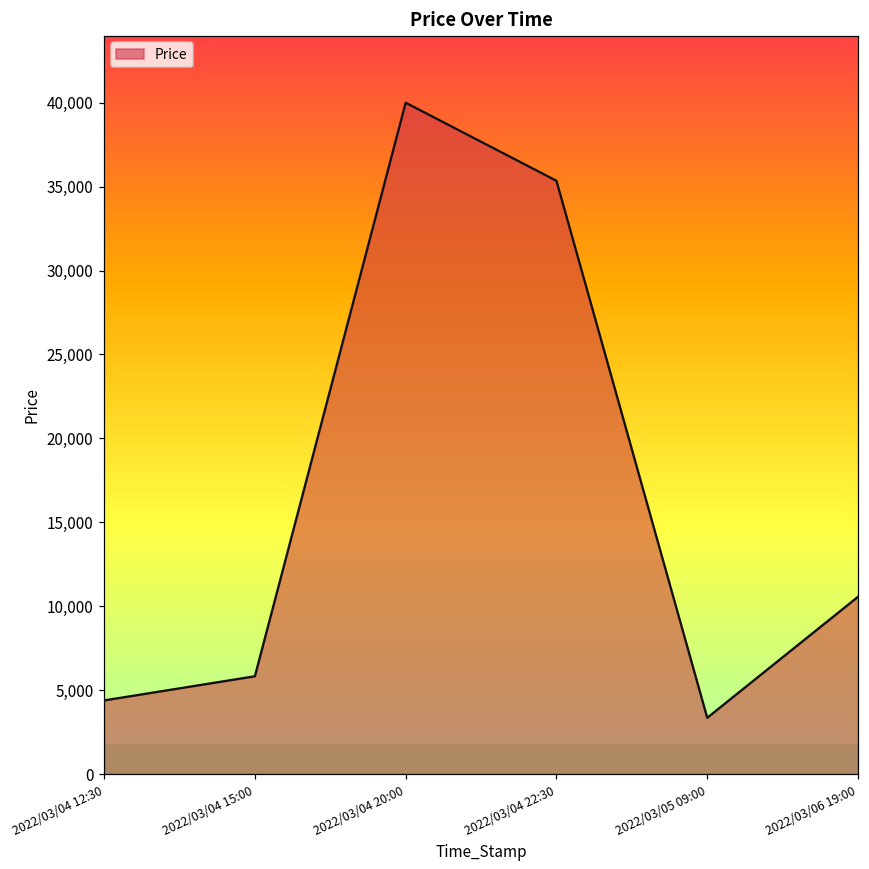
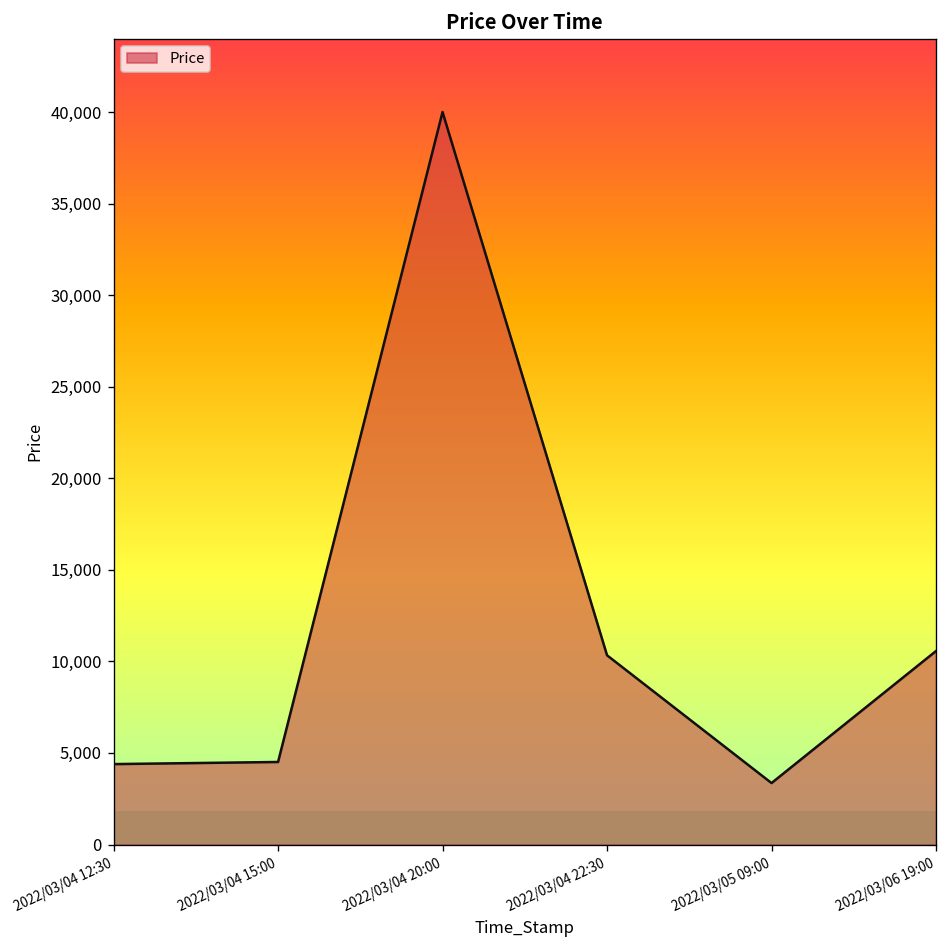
2022/03/04 15:00: 5,800 -> 4,500
2022/03/04 22:30: 35,400 -> 10,300
